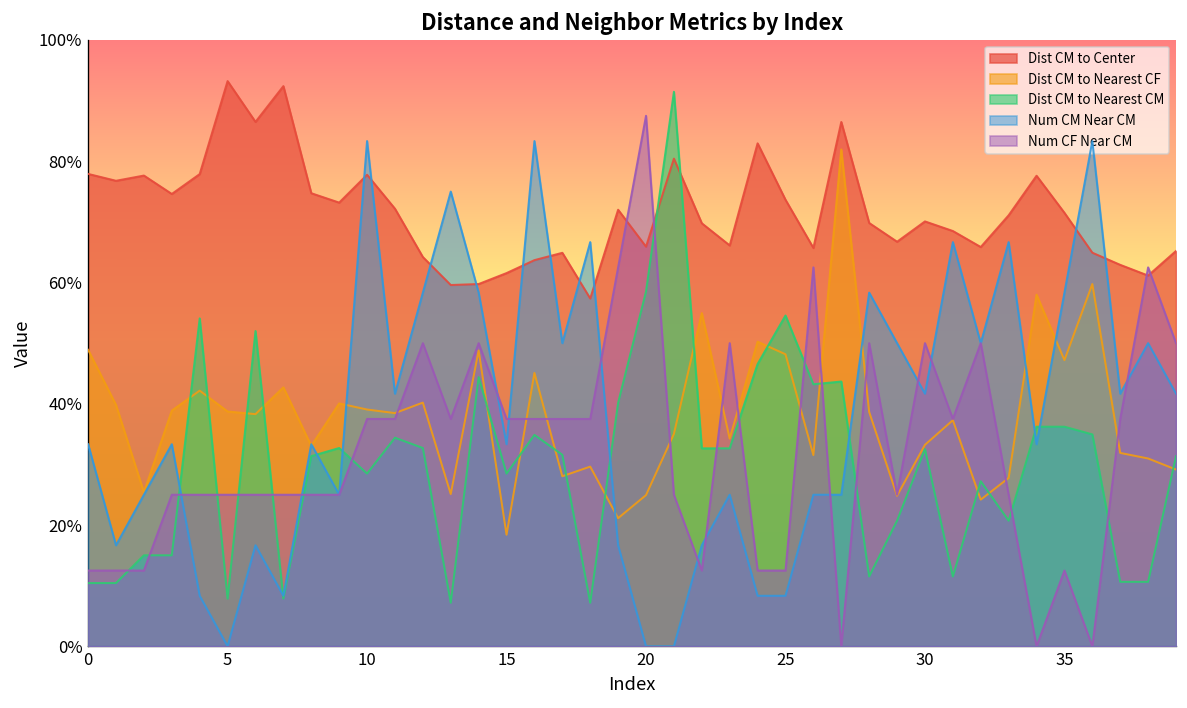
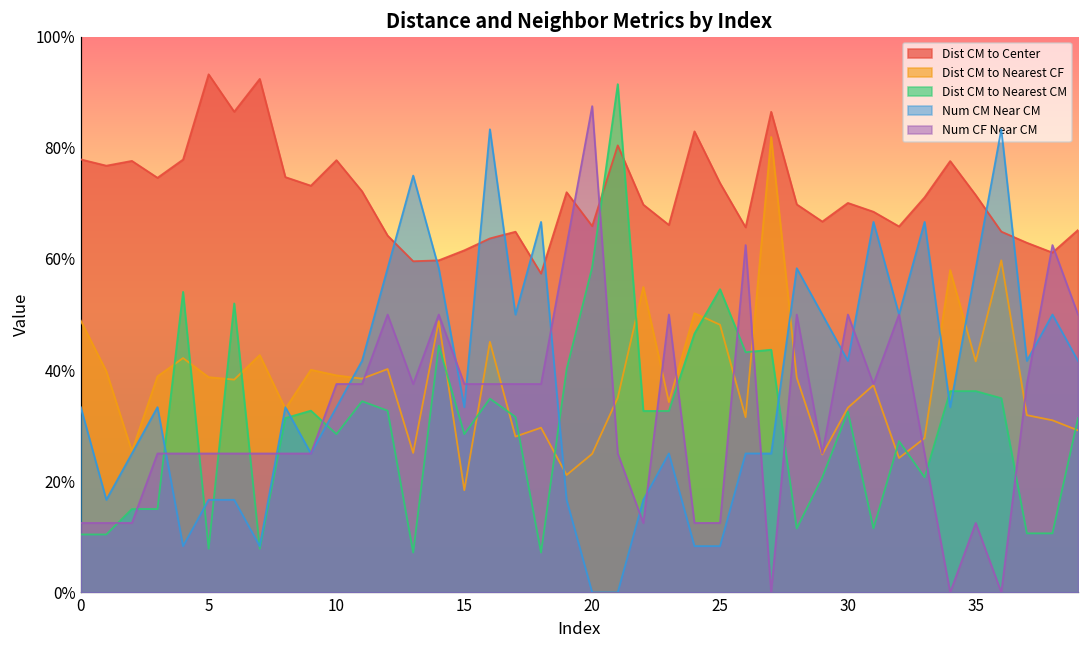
Num CM Near CM, 5: 0% -> 17%
Num CM Near CM, 10: 83% -> 33%
Dist CM to Nearest CF, 35: 47% -> 42%
